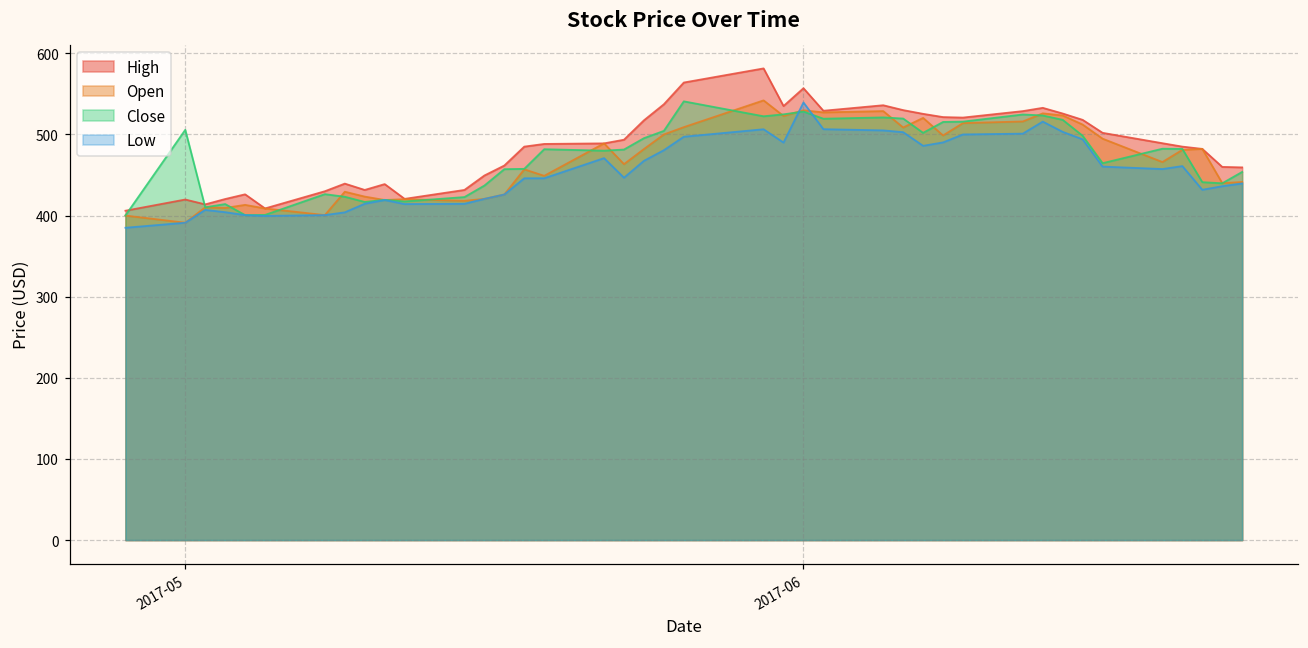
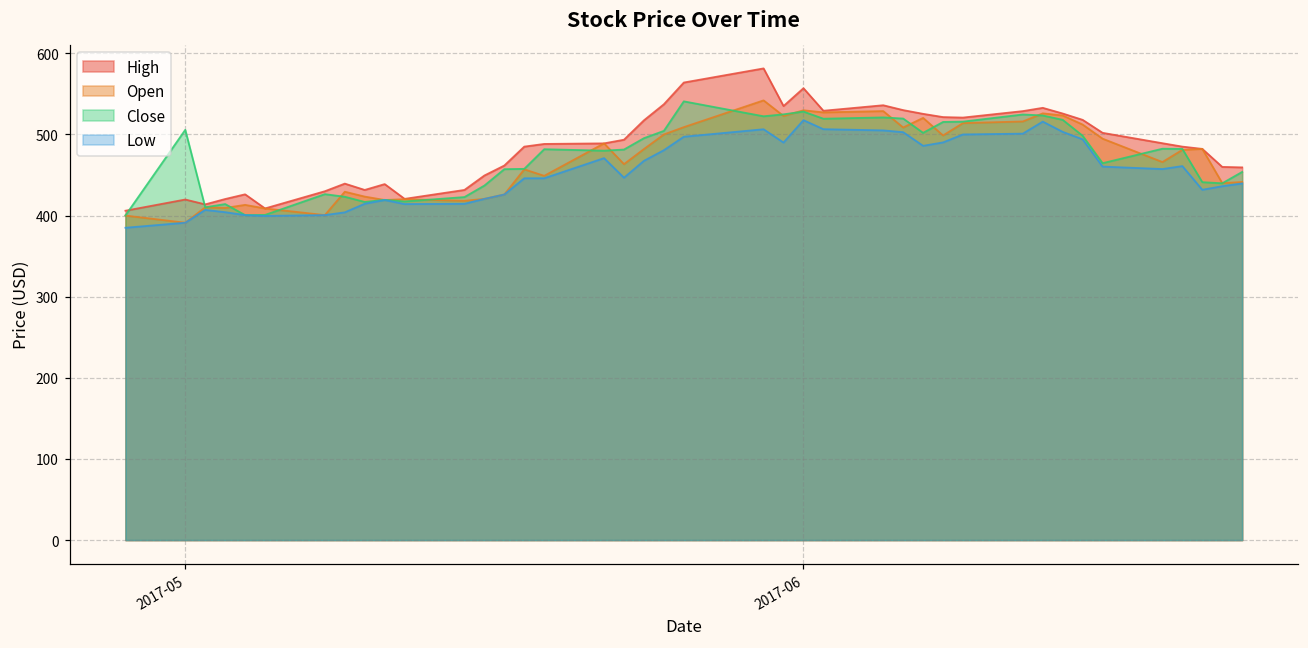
Low, 2017-06: 540 -> 520
